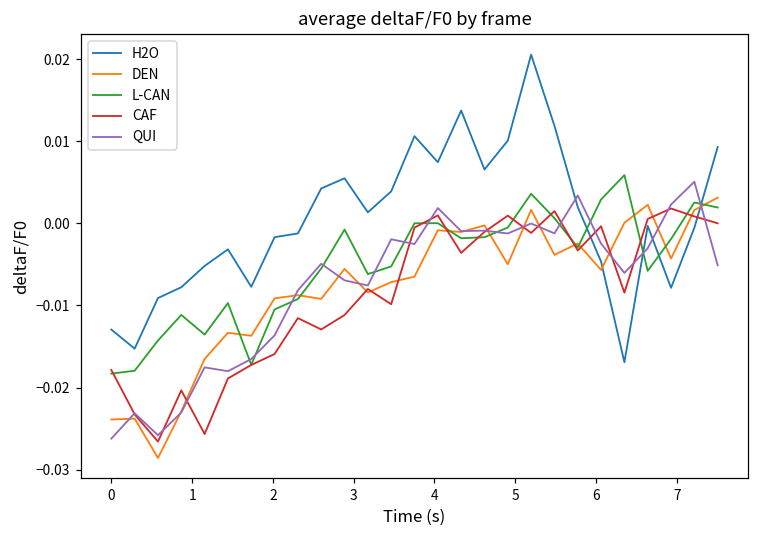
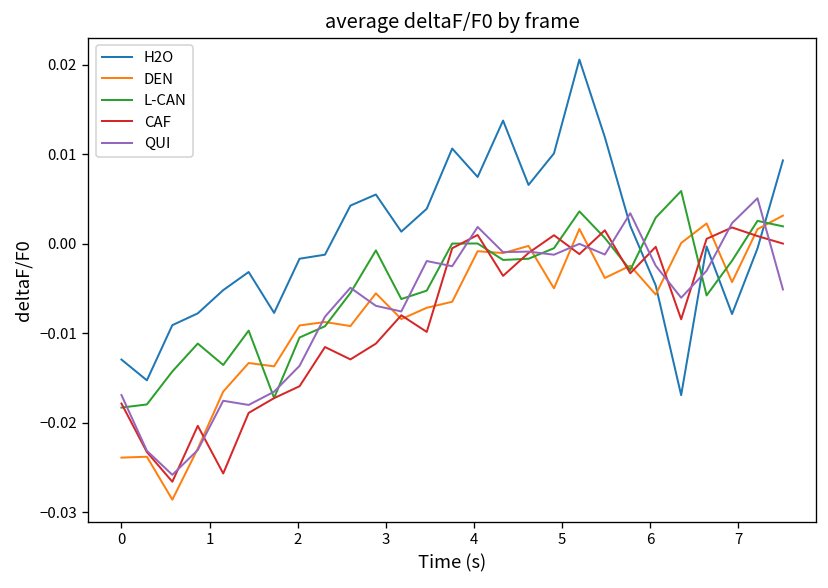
QUI, 0: -0.026 -> -0.017
